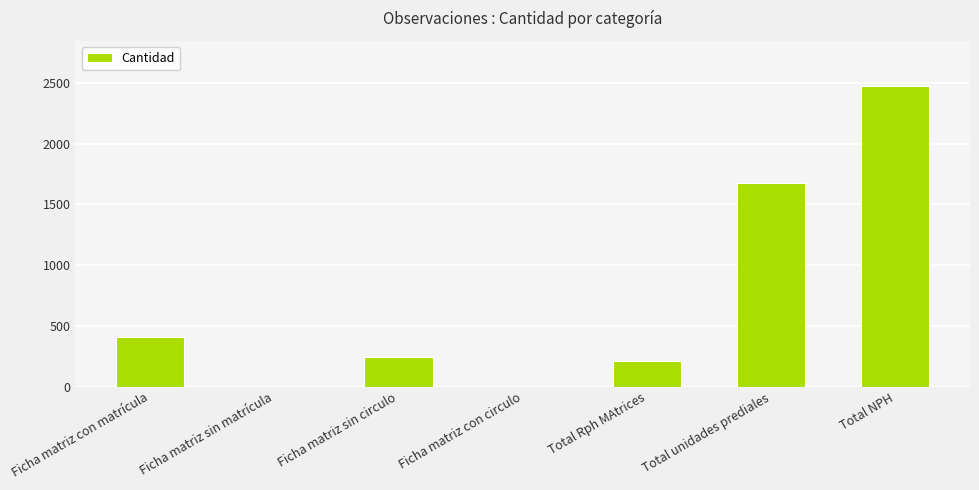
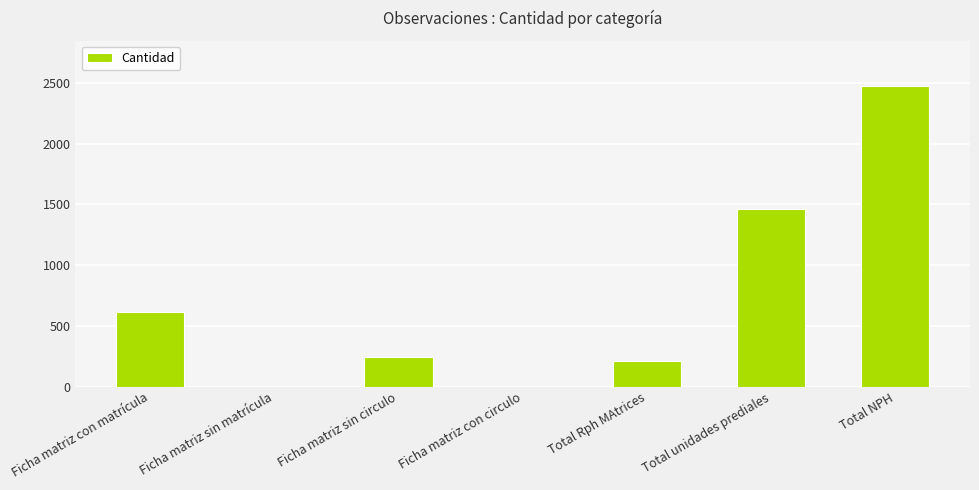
Ficha matriz con matrícula: 410 -> 610
Total unidades prediales: 1680 -> 1460
